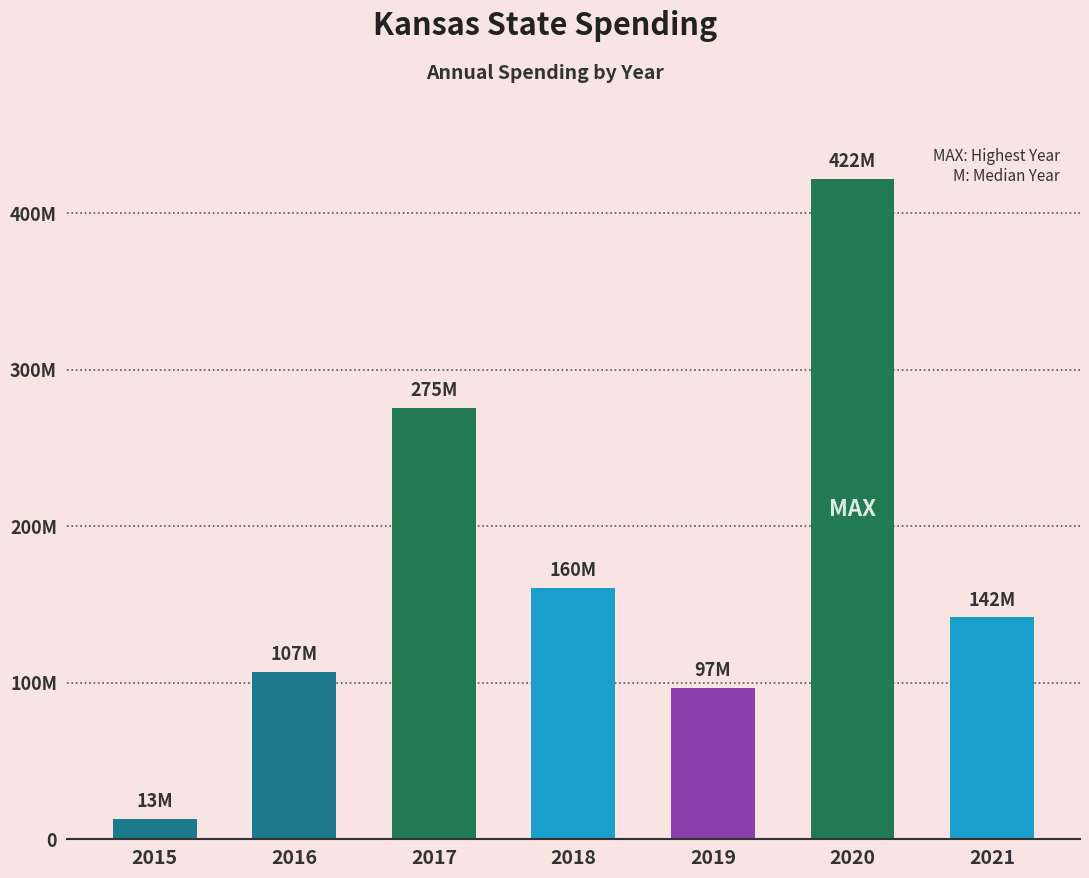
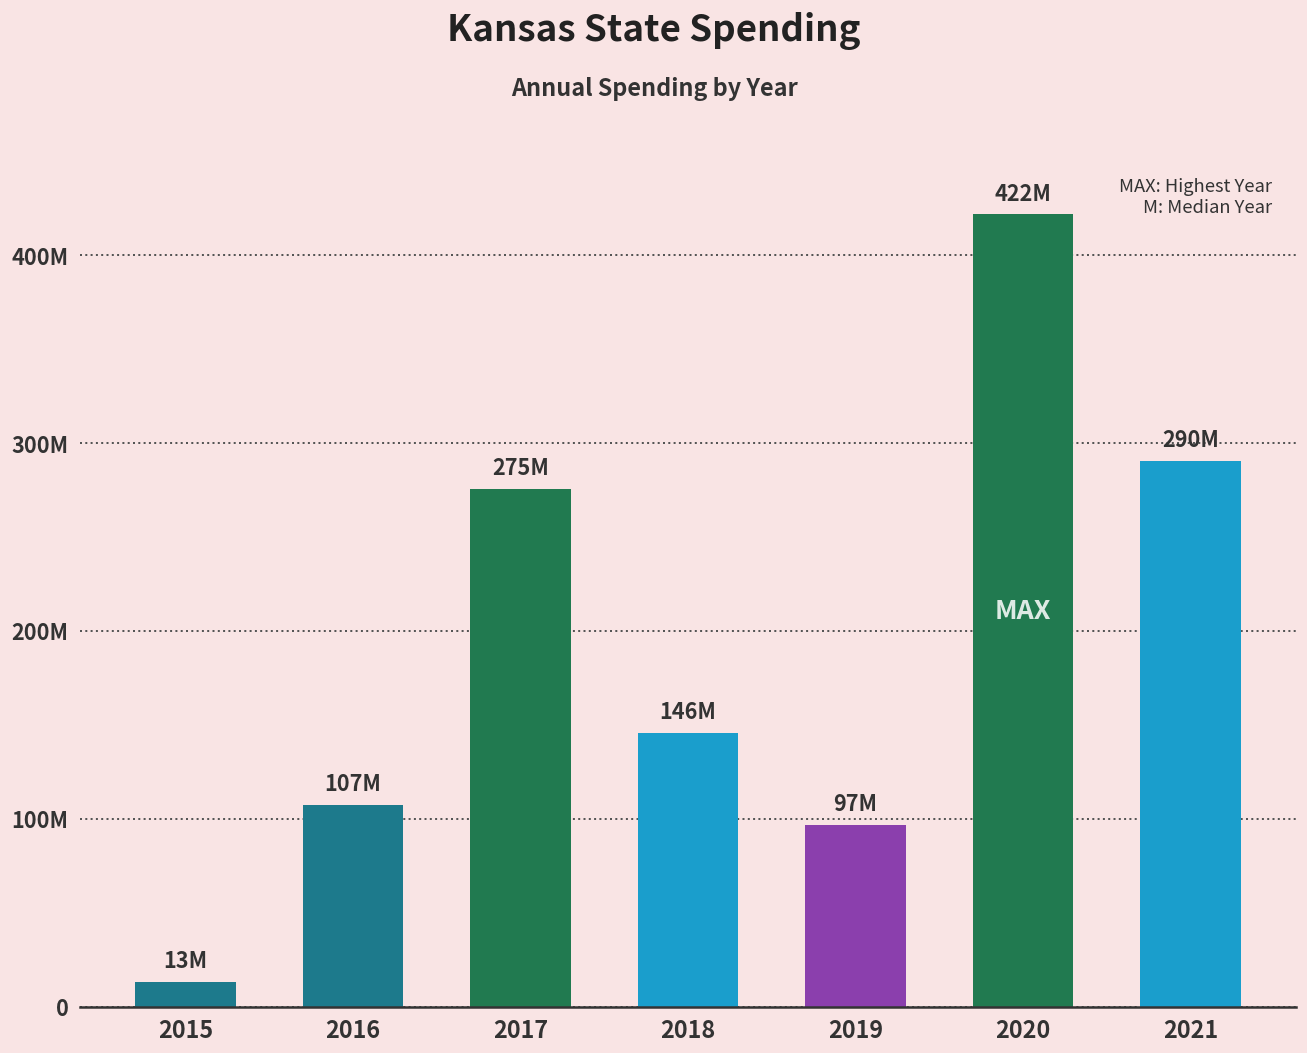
2018: 160M -> 146M
2021: 142M -> 290M
